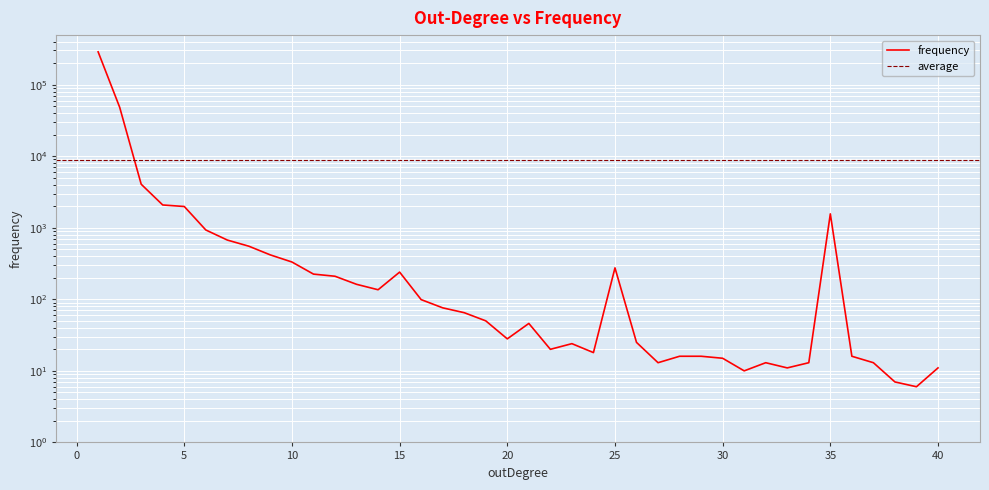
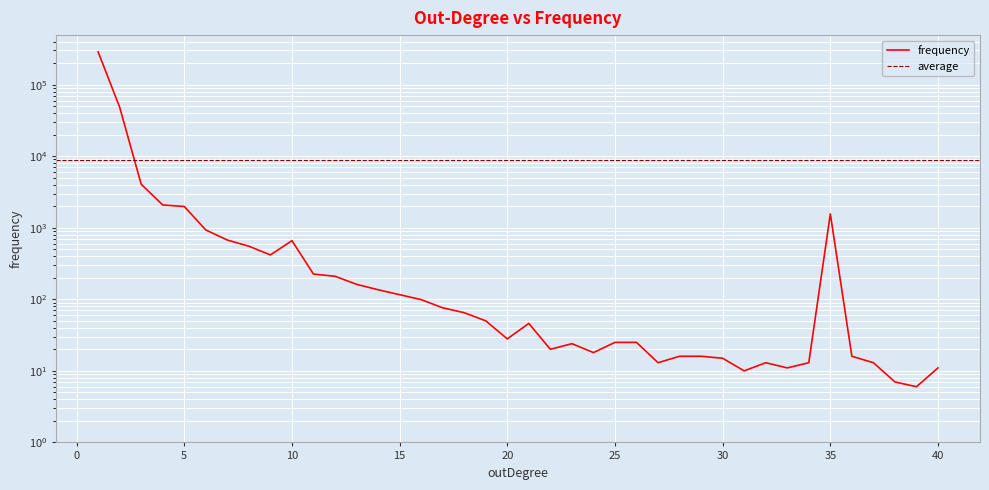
10: 300 -> 700
15: 240 -> 120
25: 280 -> 25
